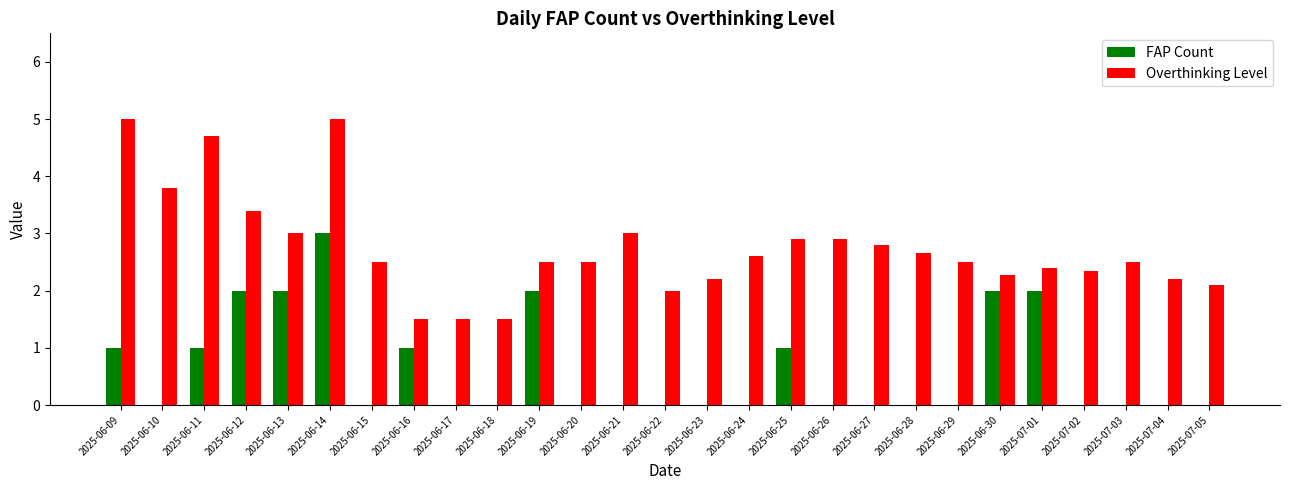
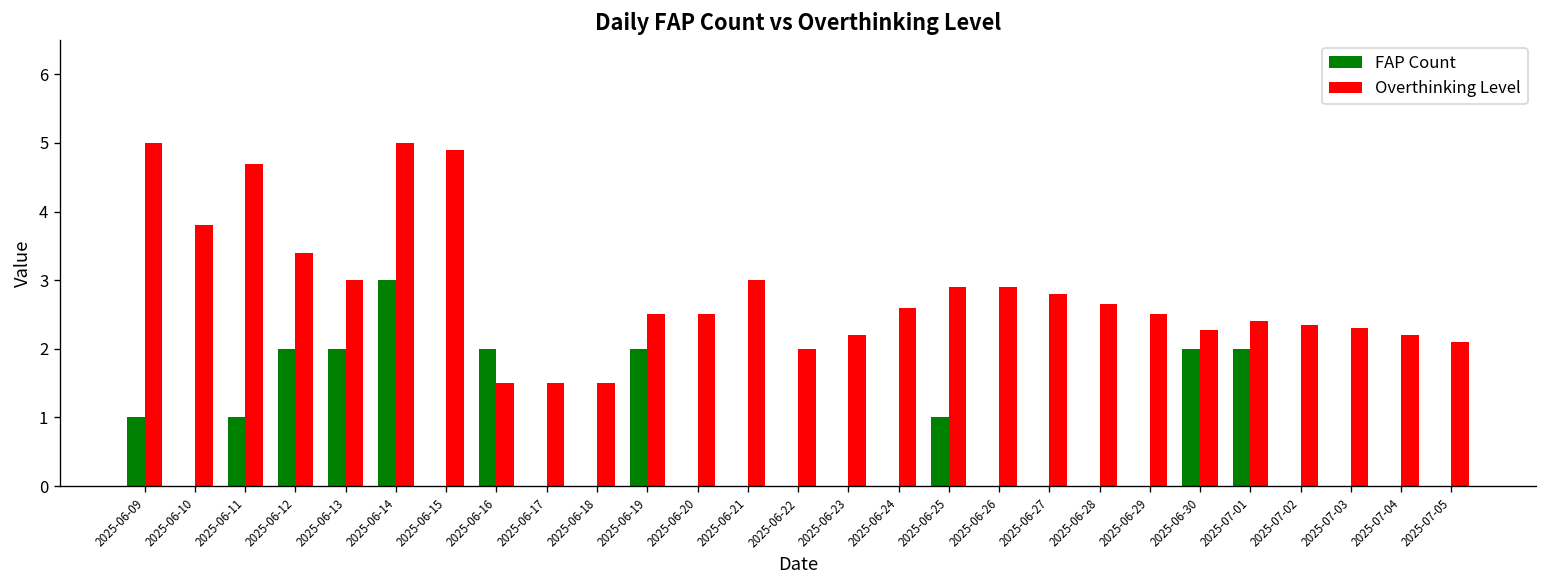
Overthinking Level, 2025-06-15: 2.5 -> 4.9
FAP Count, 2025-06-16: 1 -> 2
Overthinking Level, 2025-07-03: 2.5 -> 2.3
